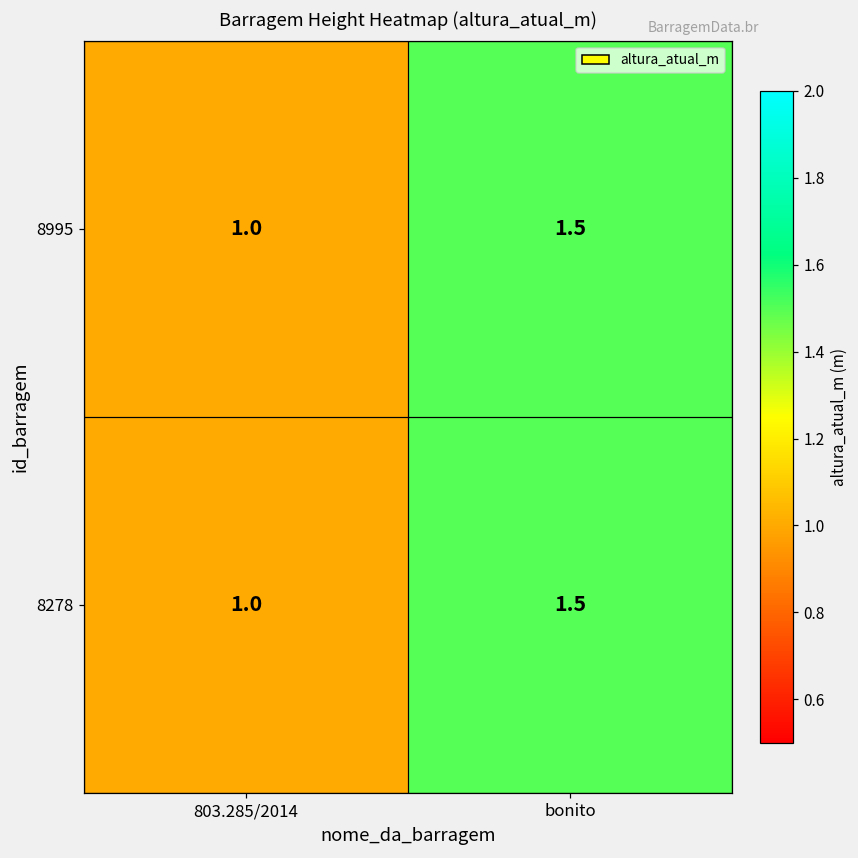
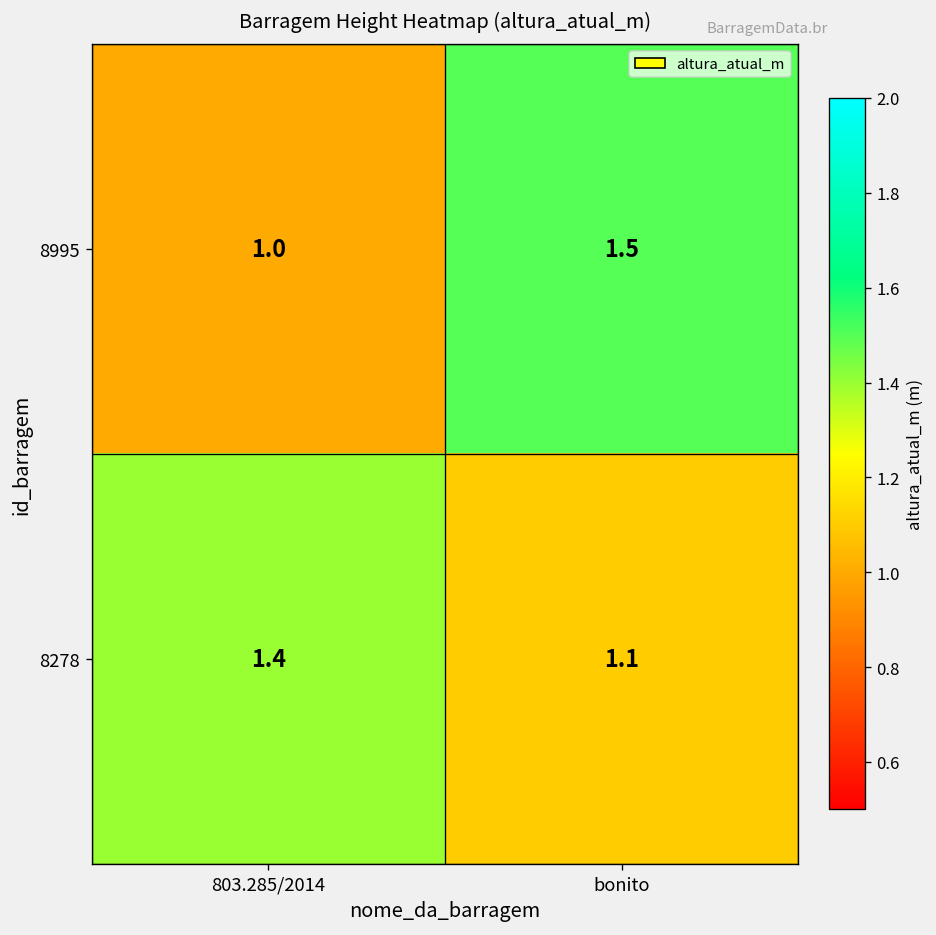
8278, 803.285/2014: 1.0 -> 1.4
8278, bonito: 1.5 -> 1.1
